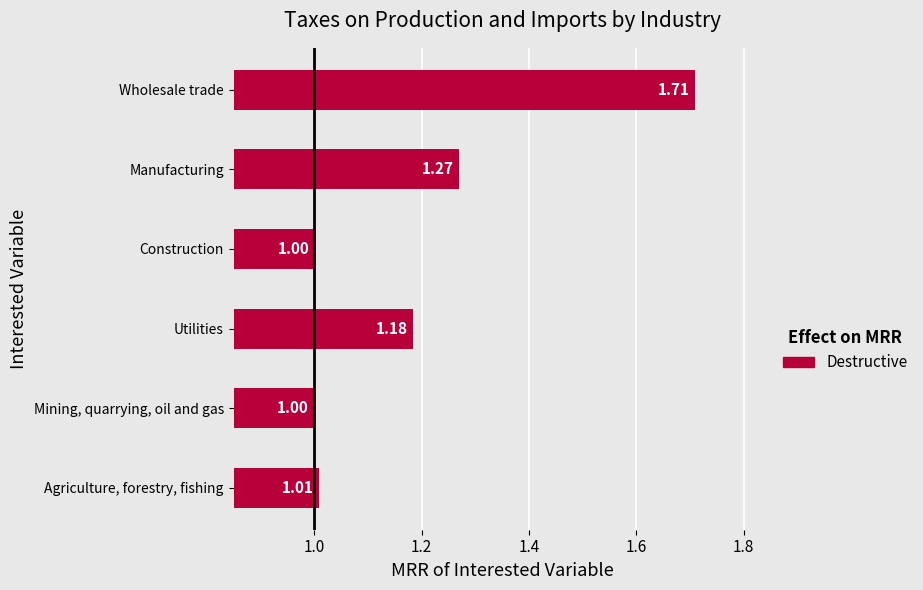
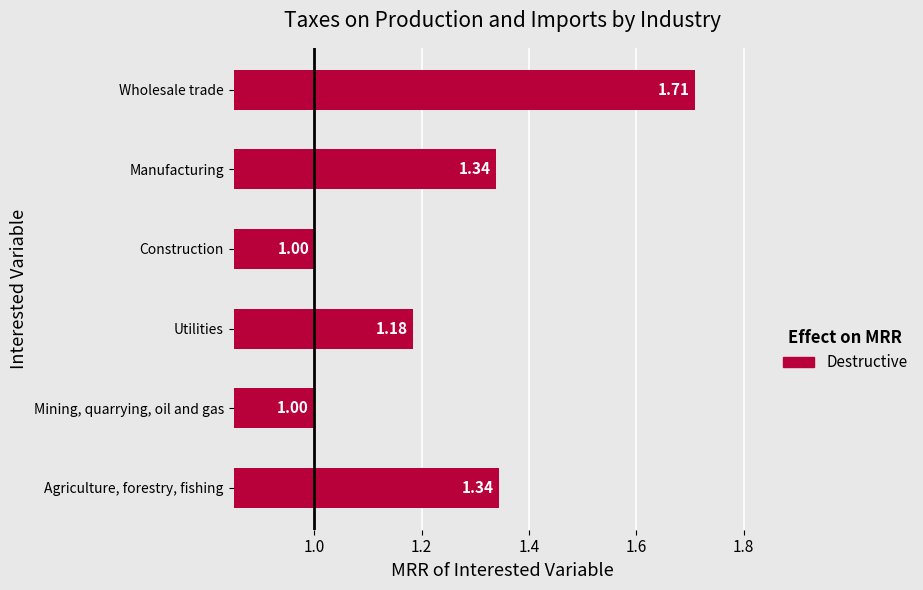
Manufacturing: 1.27 -> 1.34
Agriculture, forestry, fishing: 1.01 -> 1.34
